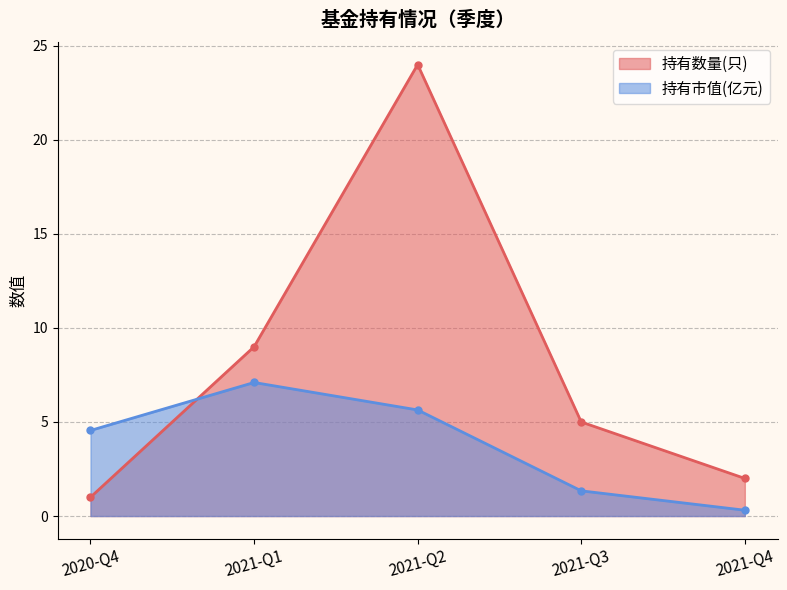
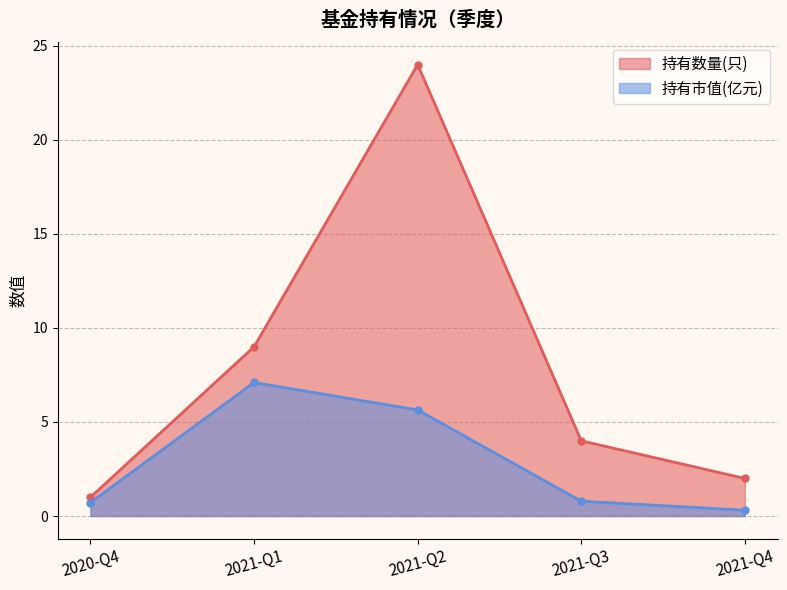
持有市值(亿元), 2020-Q4: 4.6 -> 0.7
持有数量(只), 2021-Q3: 5 -> 4
持有市值(亿元), 2021-Q3: 1.3 -> 0.8
